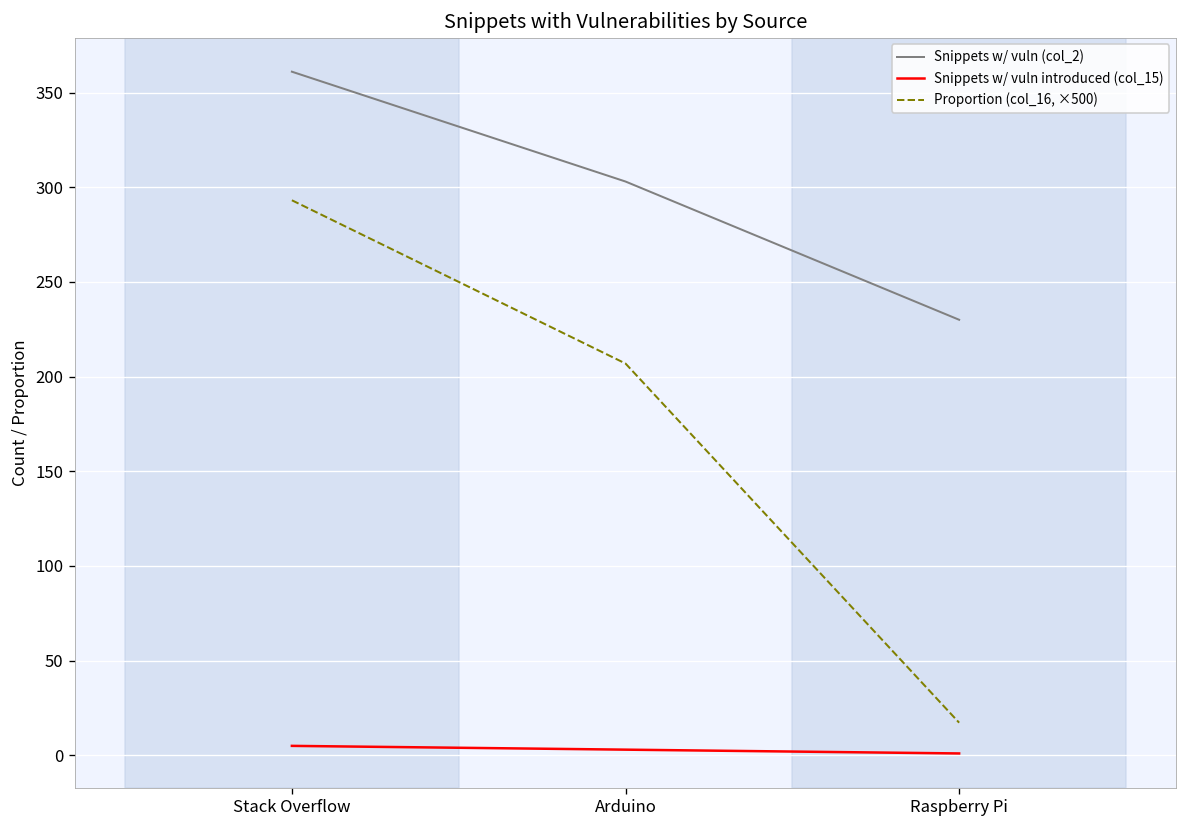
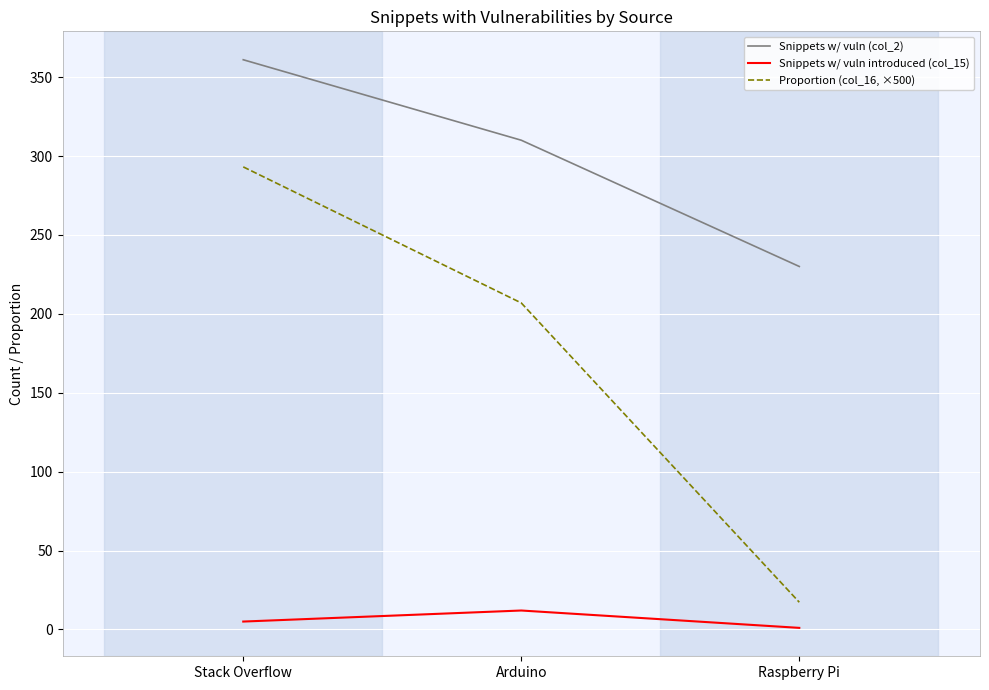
Snippets w/ vuln (col_2), Arduino: 303 -> 310
Snippets w/ vuln introduced (col_15), Arduino: 3 -> 12
